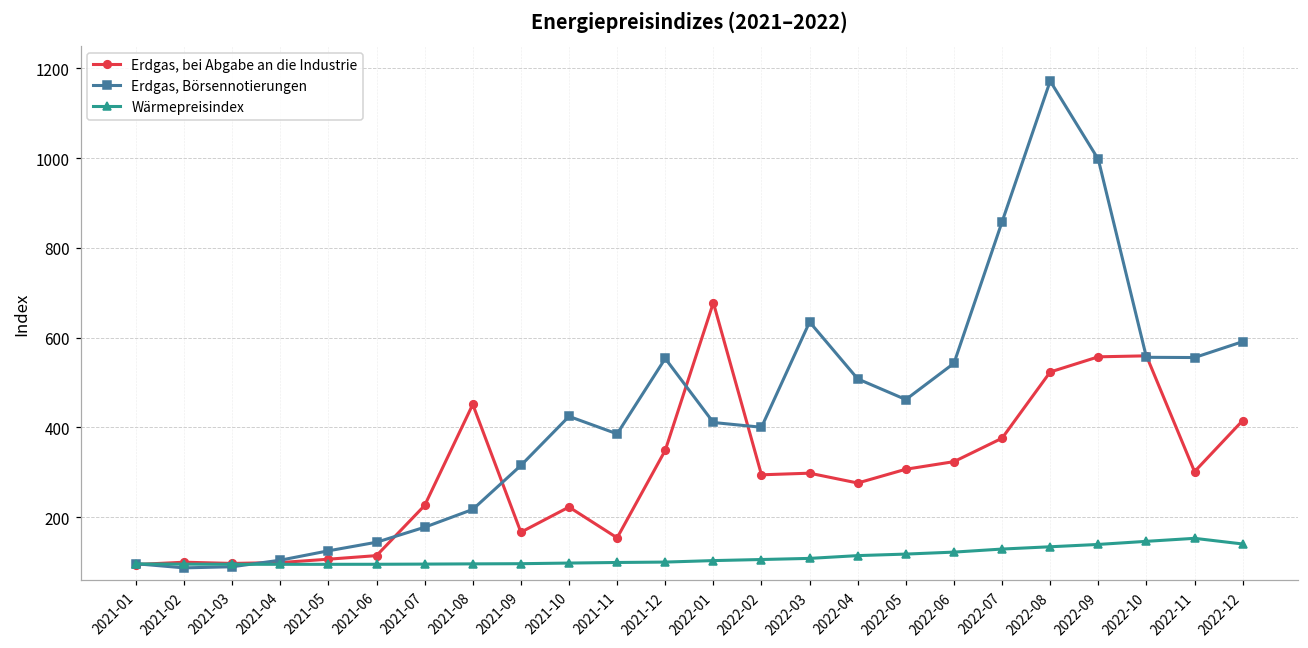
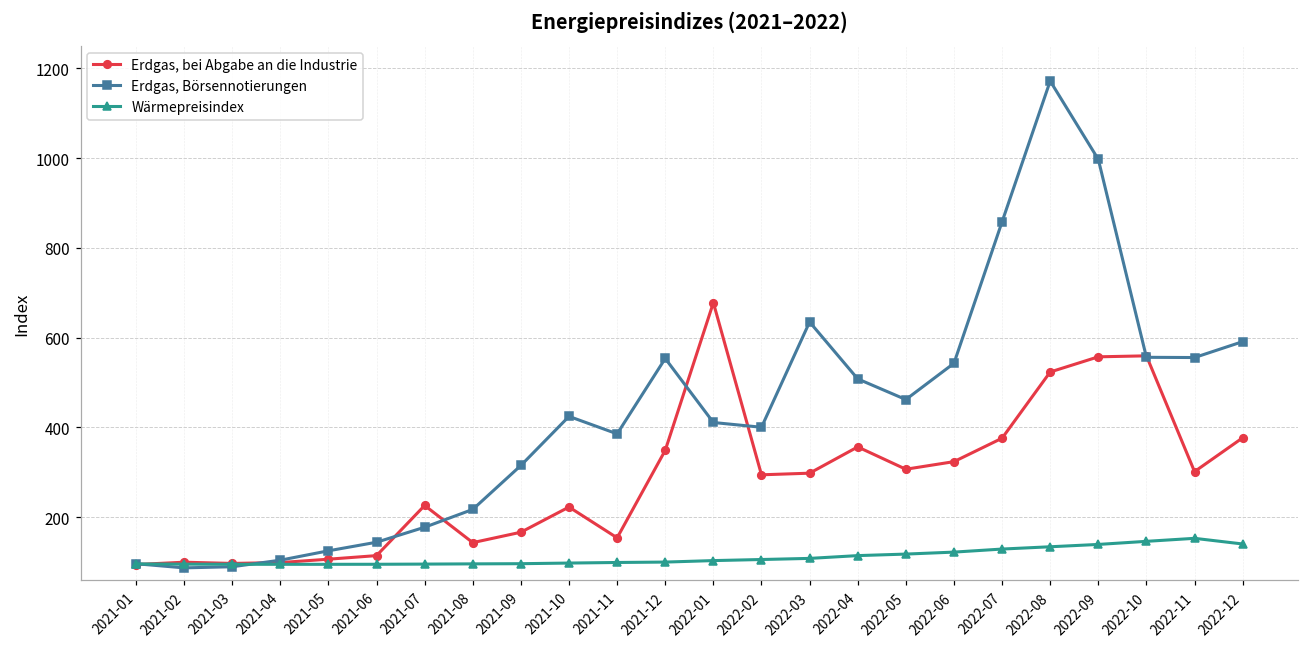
Erdgas, bei Abgabe an die Industrie, 2021-08: 450 -> 140
Erdgas, bei Abgabe an die Industrie, 2022-04: 280 -> 360
Erdgas, bei Abgabe an die Industrie, 2022-12: 420 -> 380
